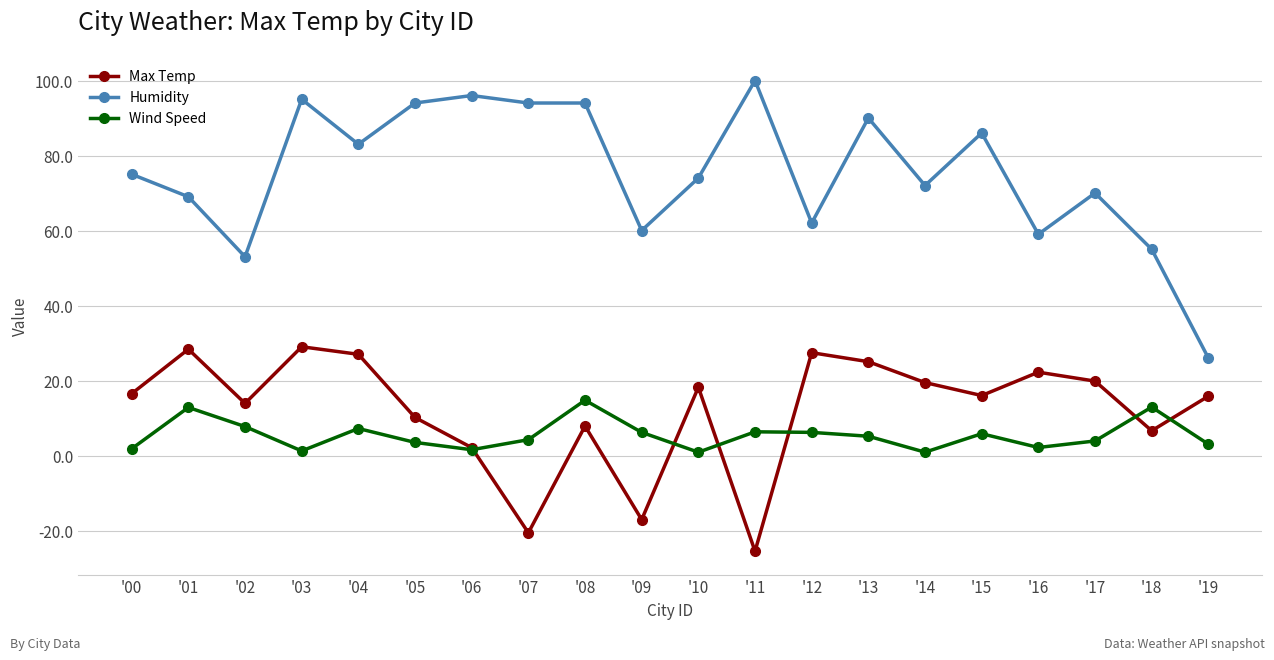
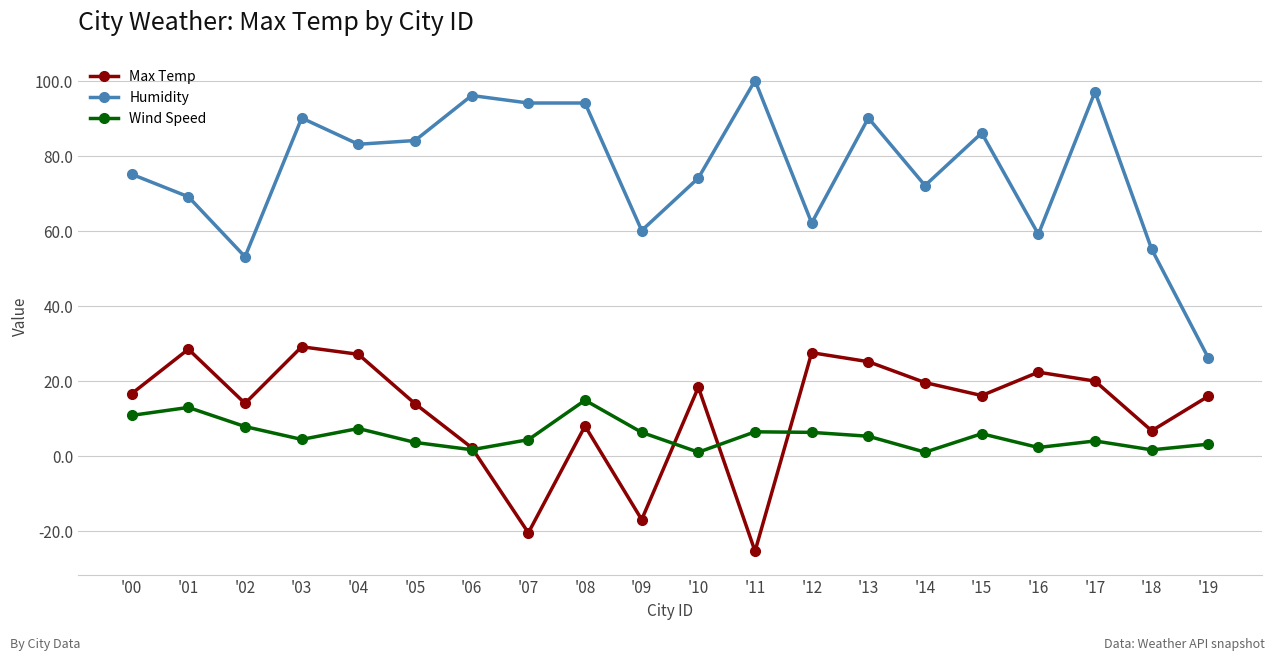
Wind Speed, '00: 2 -> 11
Humidity, '03: 95 -> 90
Wind Speed, '03: 1 -> 4
Max Temp, '05: 10 -> 14
Humidity, '05: 94 -> 84
Humidity, '17: 70 -> 97
Wind Speed, '18: 13 -> 2
